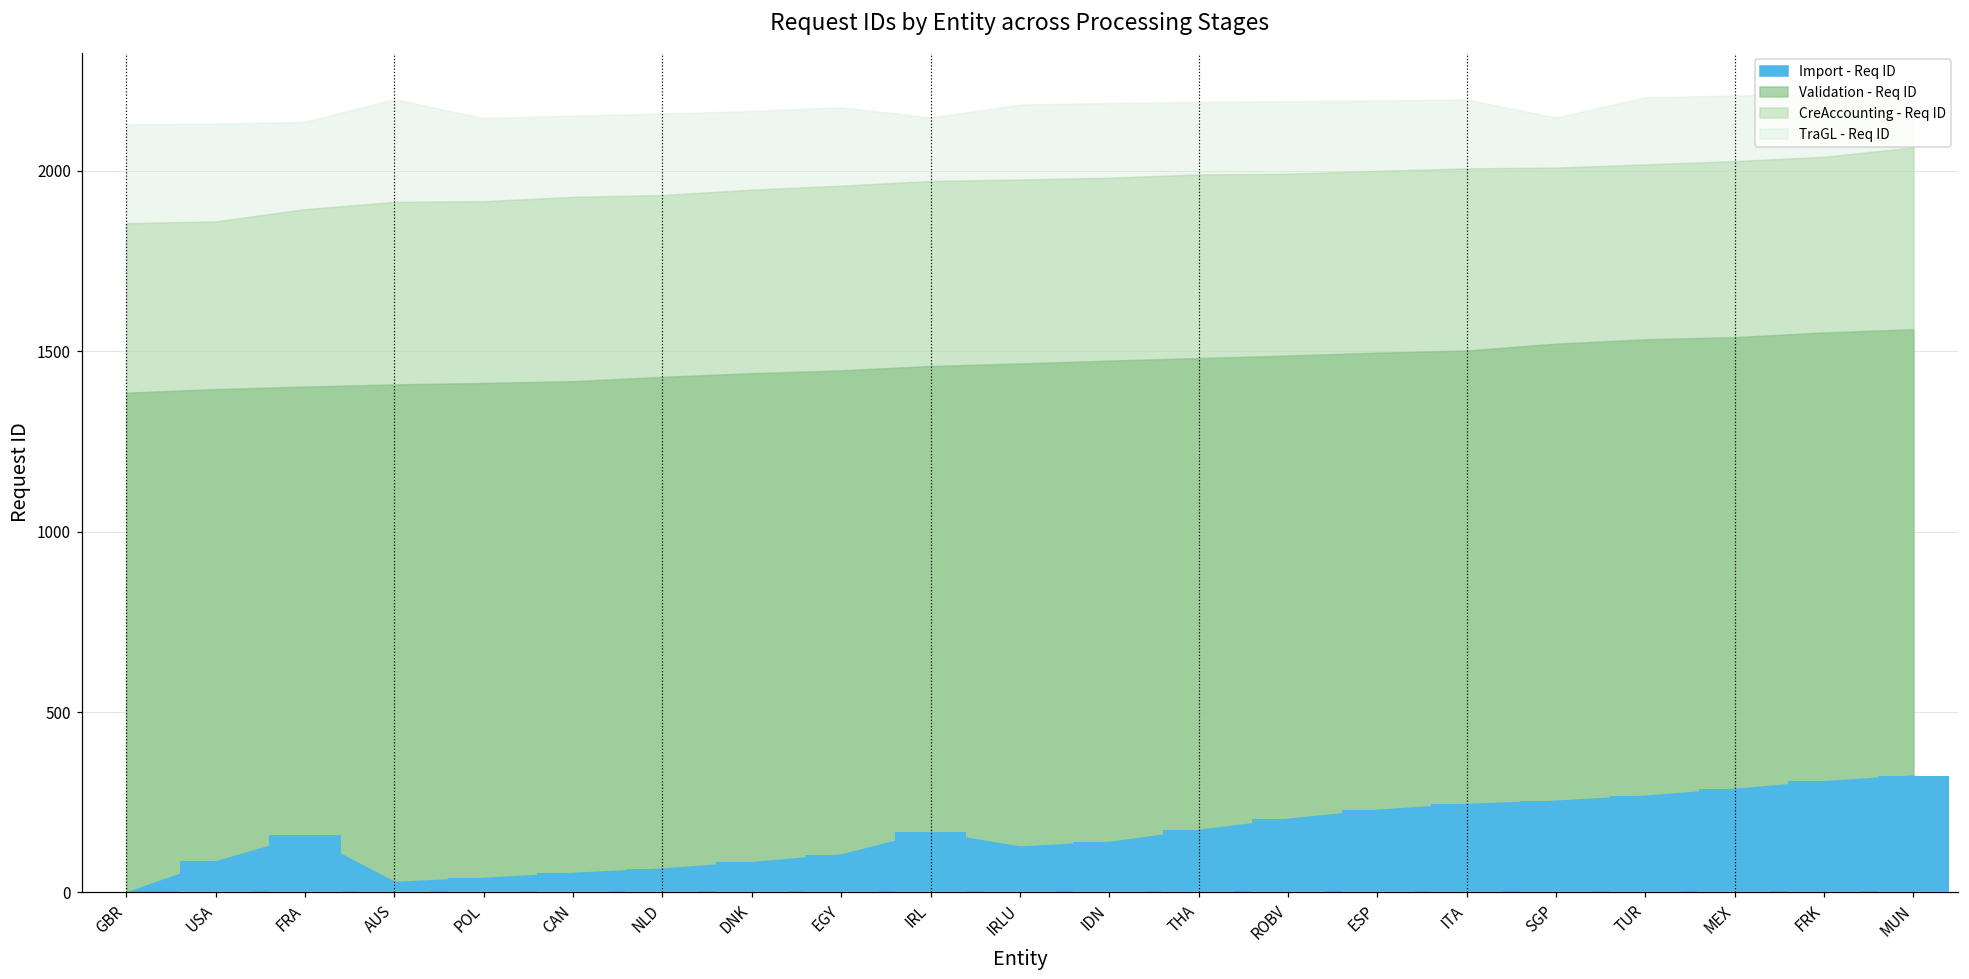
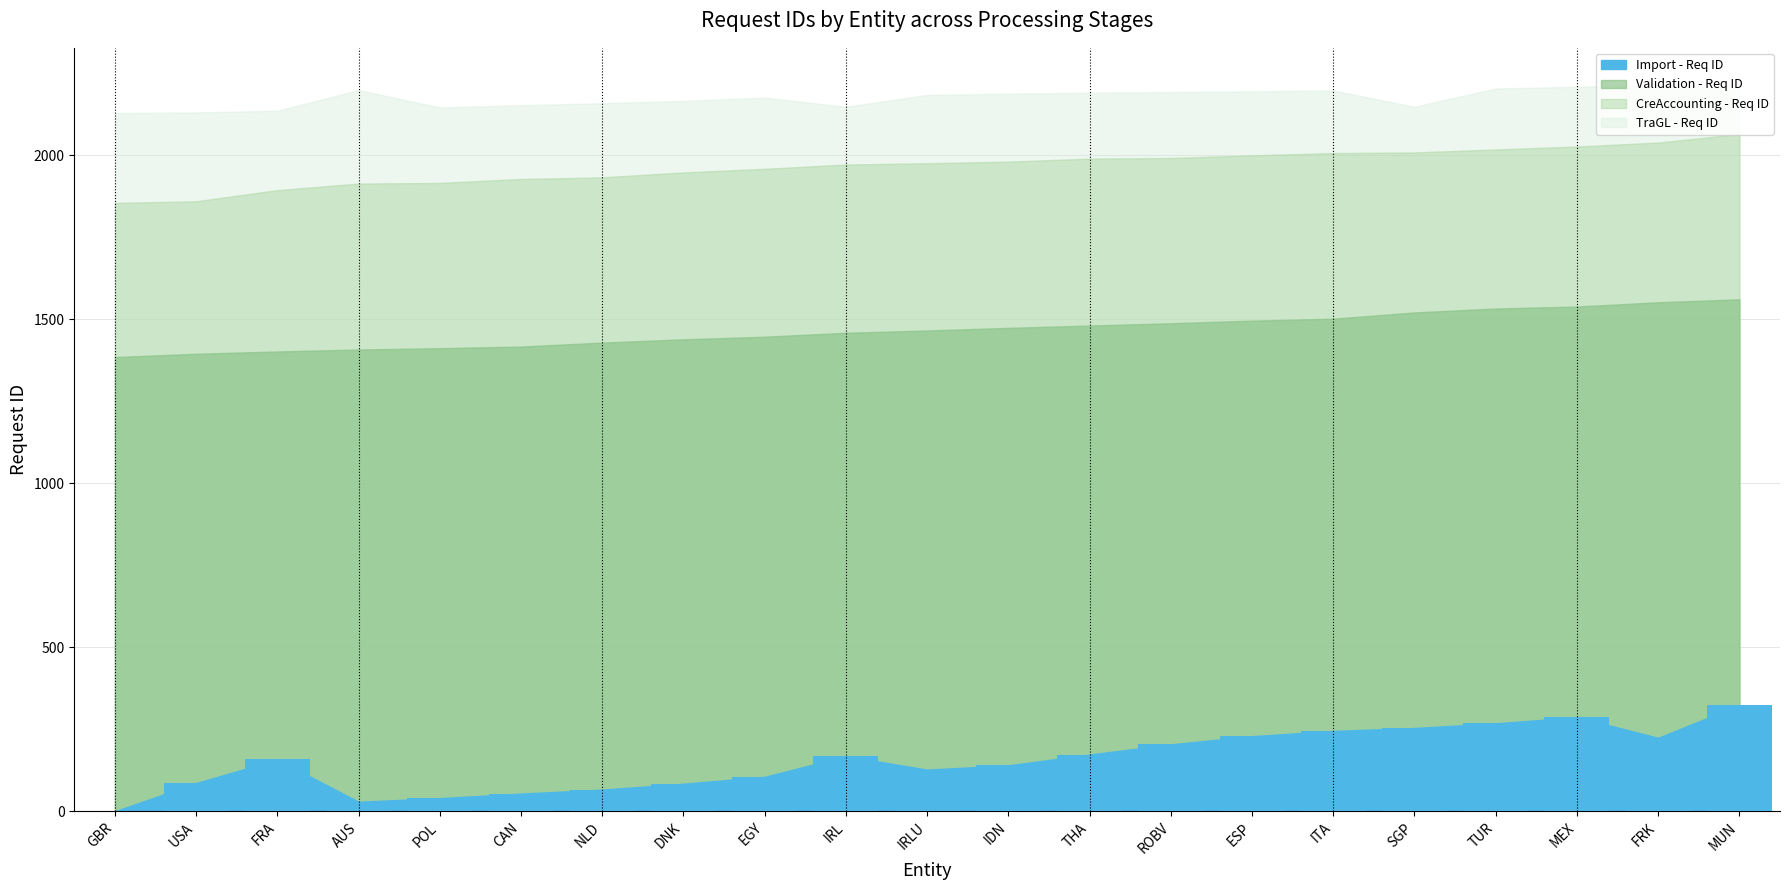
Import - Req ID, FRK: 310 -> 220
